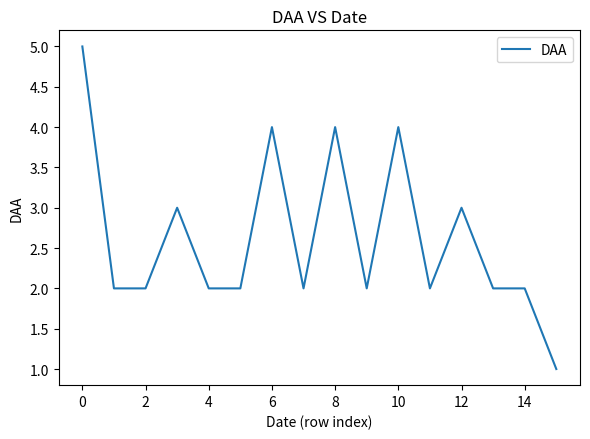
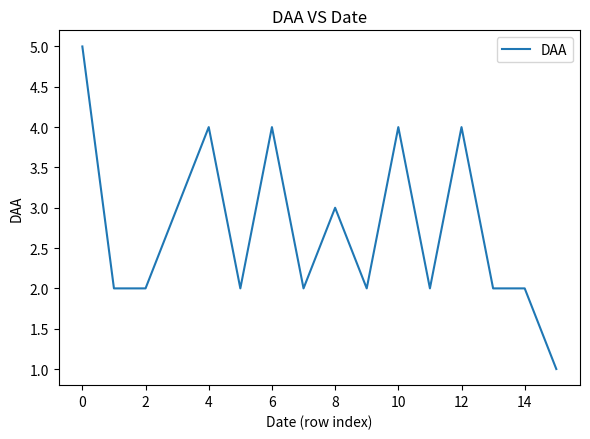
4: 2 -> 4
8: 4 -> 3
12: 3 -> 4
